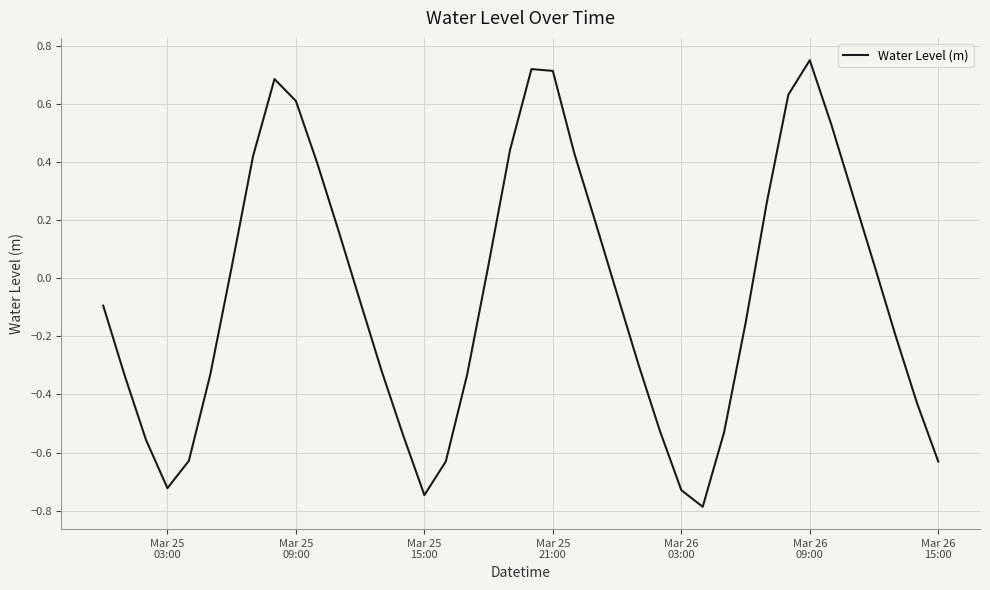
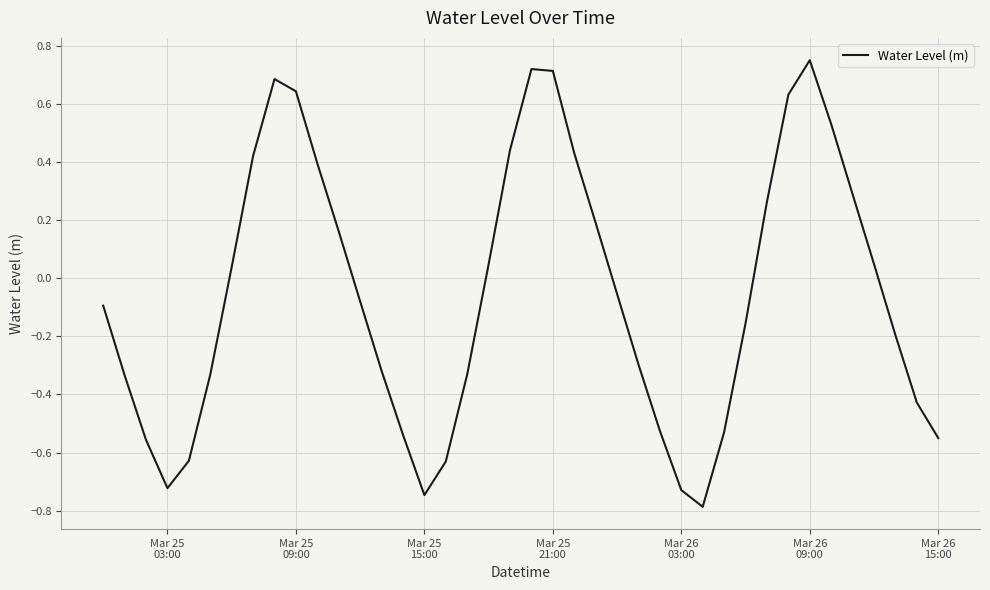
Mar 25 09:00: 0.61 -> 0.64
Mar 26 15:00: -0.63 -> -0.55
